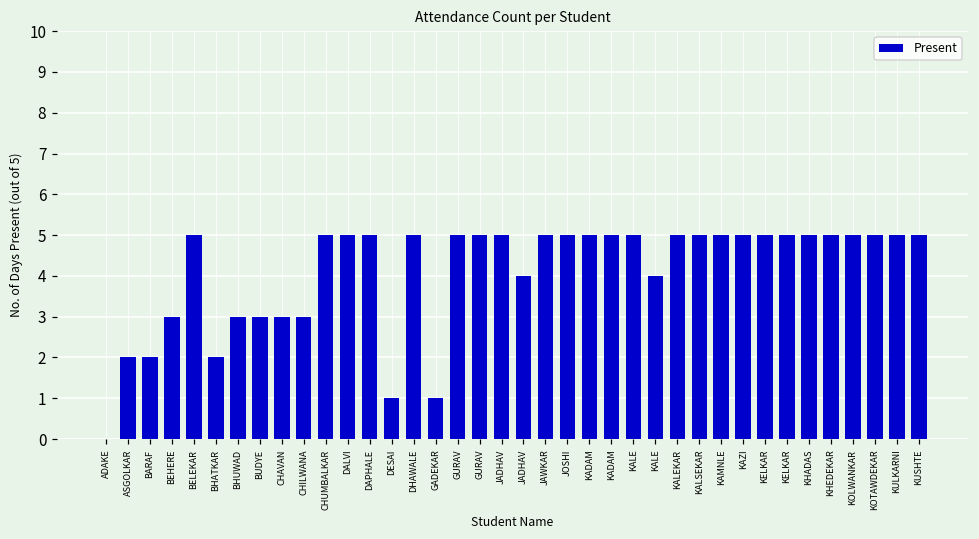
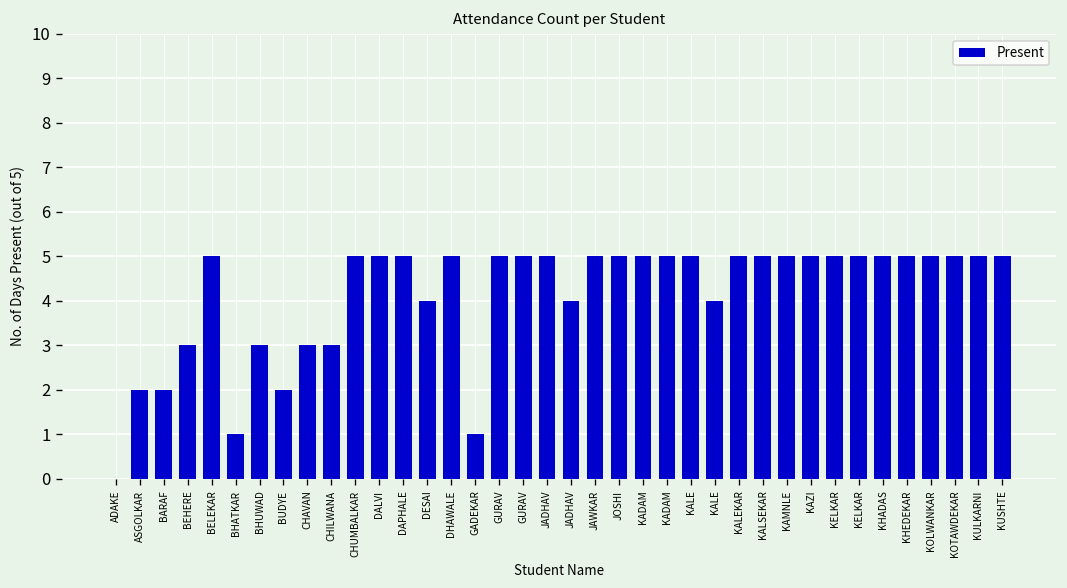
BHATKAR: 2 -> 1
BUDYE: 3 -> 2
DESAI: 1 -> 4
